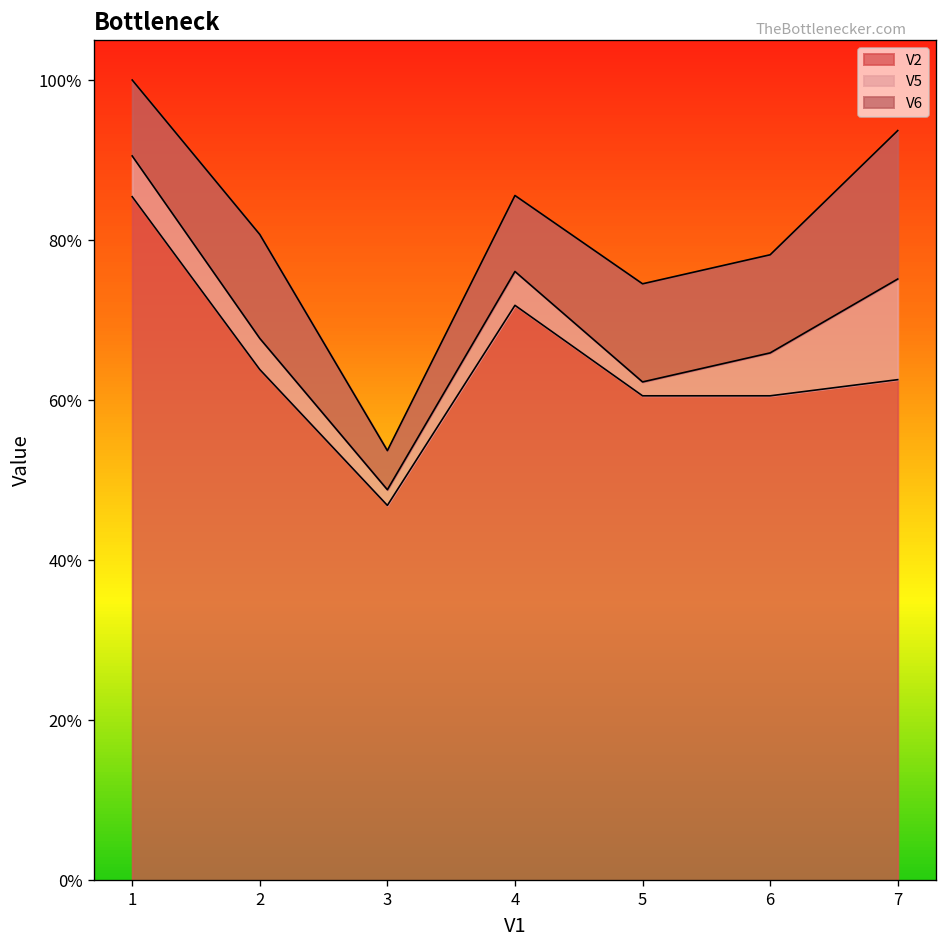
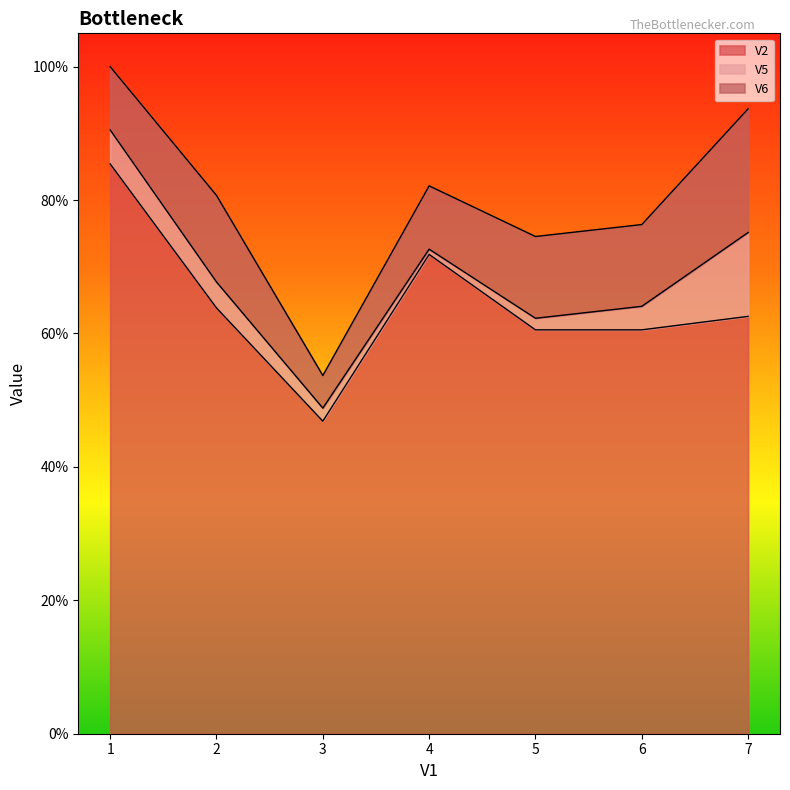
V5, 4: 4% -> 1%
V5, 6: 5% -> 4%
